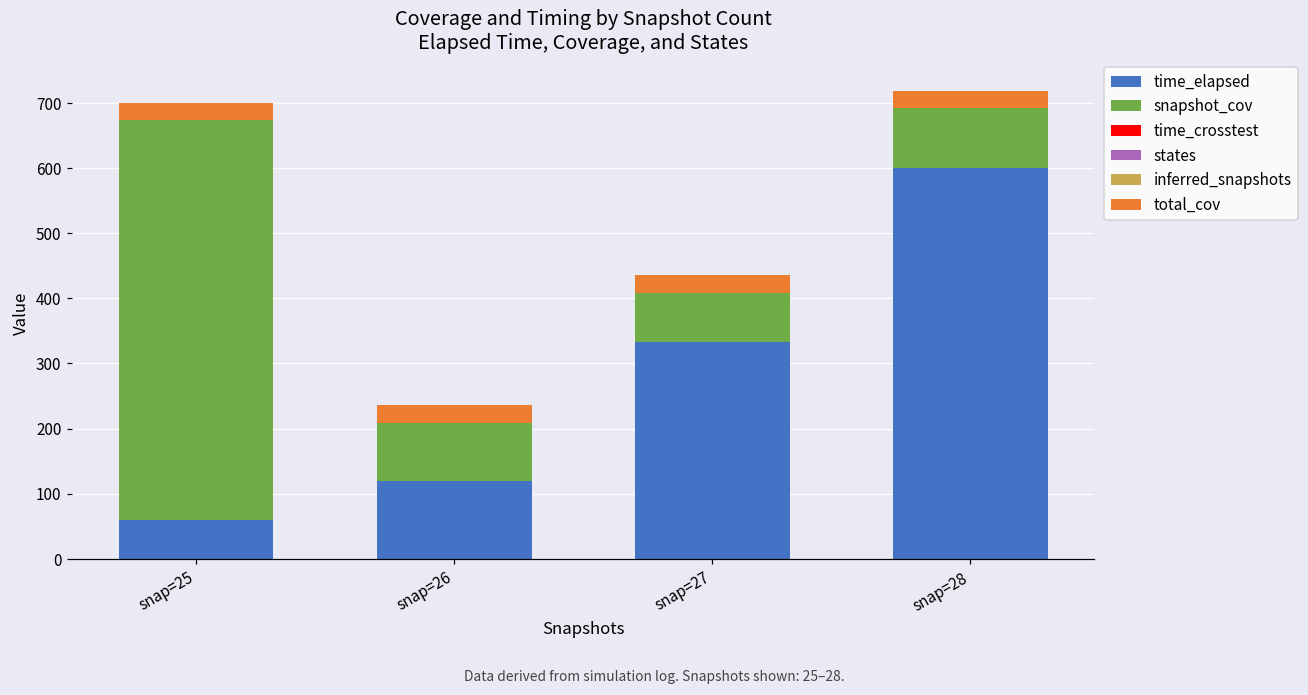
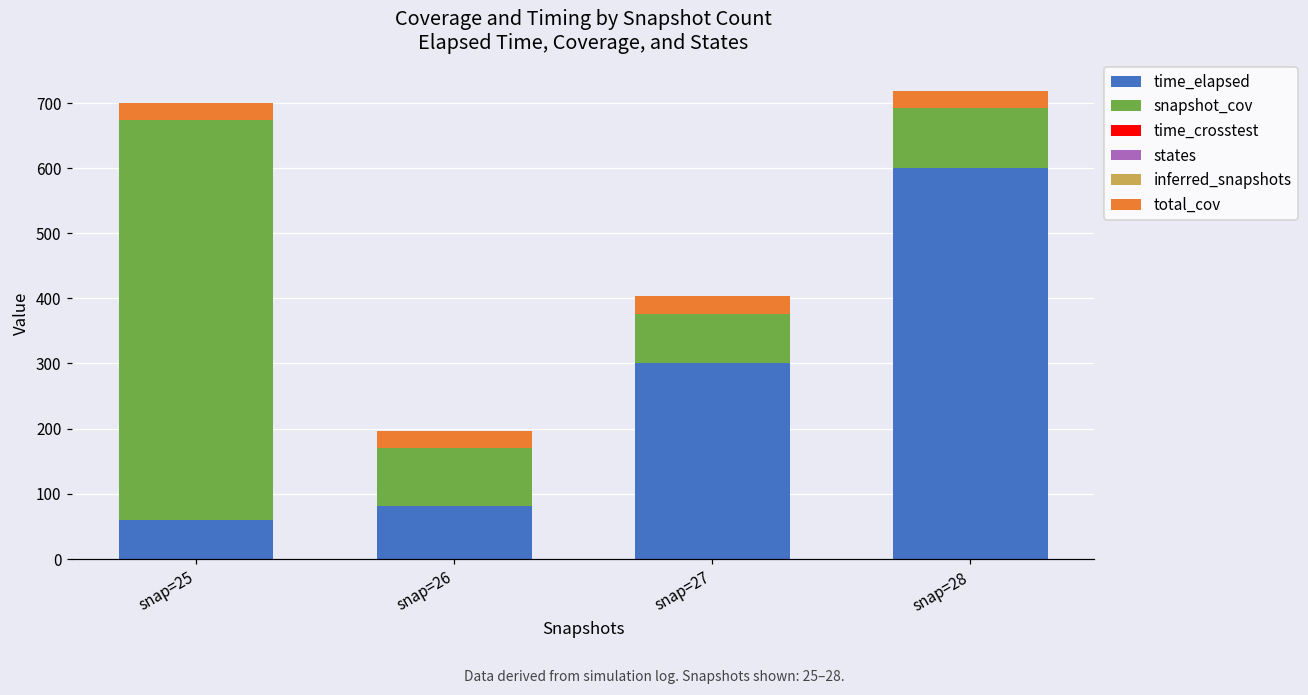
time_elapsed, snap=26: 120 -> 80
time_elapsed, snap=27: 330 -> 300
